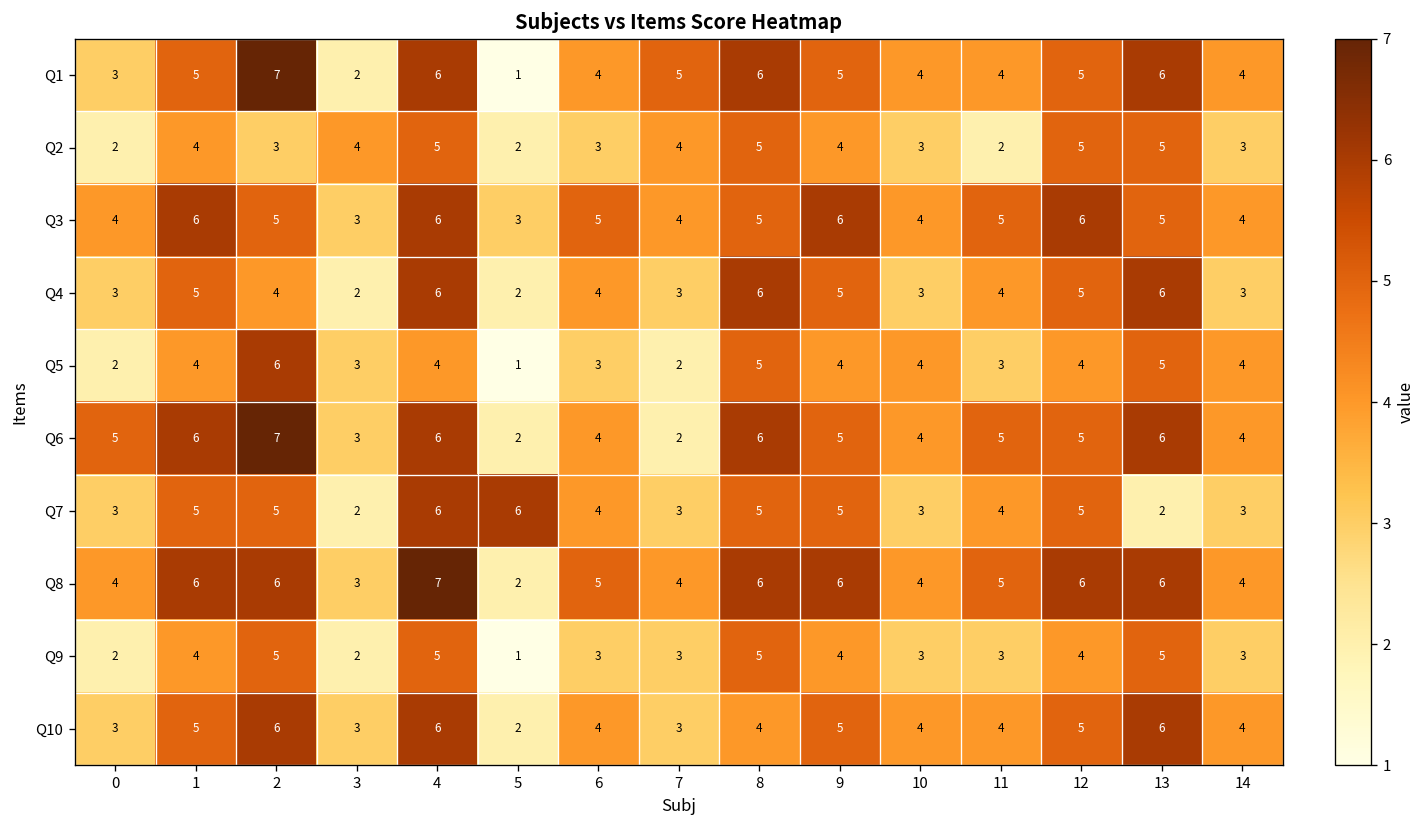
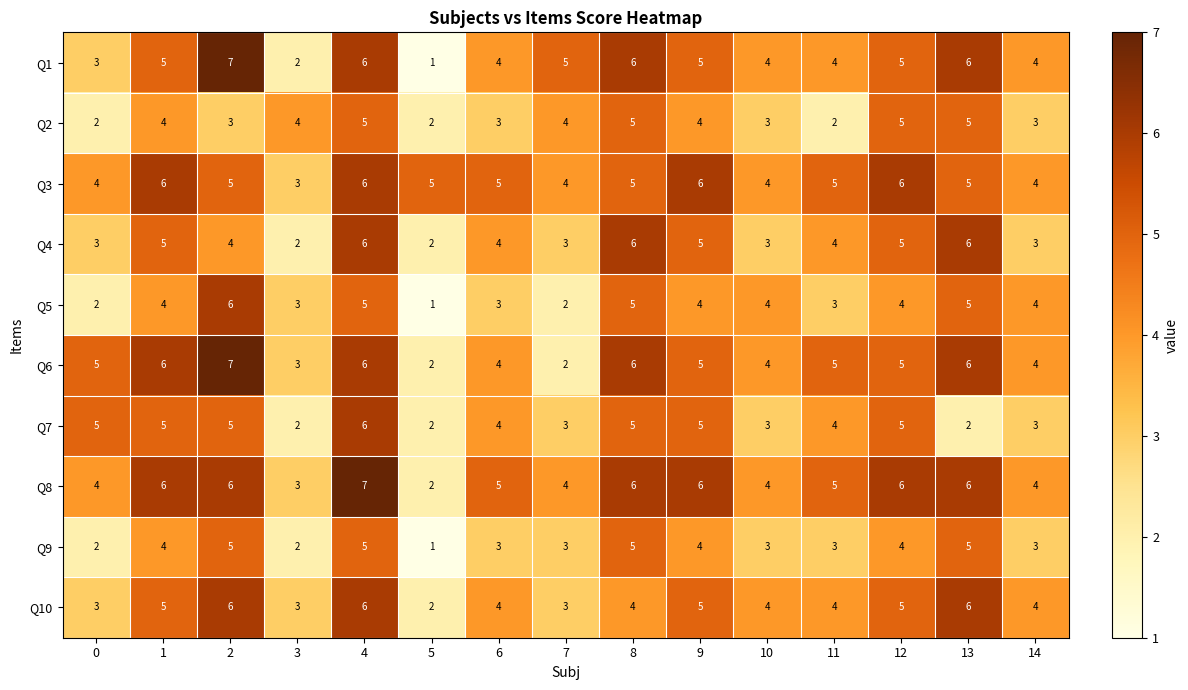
Q3, 5: 3 -> 5
Q5, 4: 4 -> 5
Q7, 0: 3 -> 5
Q7, 5: 6 -> 2
